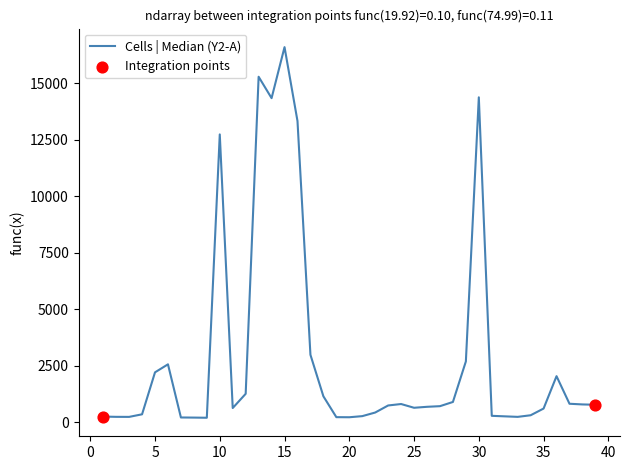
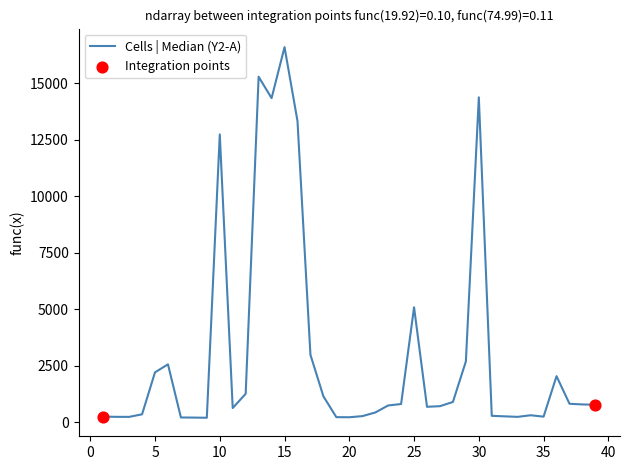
Cells | Median (Y2-A), 25: 600 -> 5100
Cells | Median (Y2-A), 35: 600 -> 300
